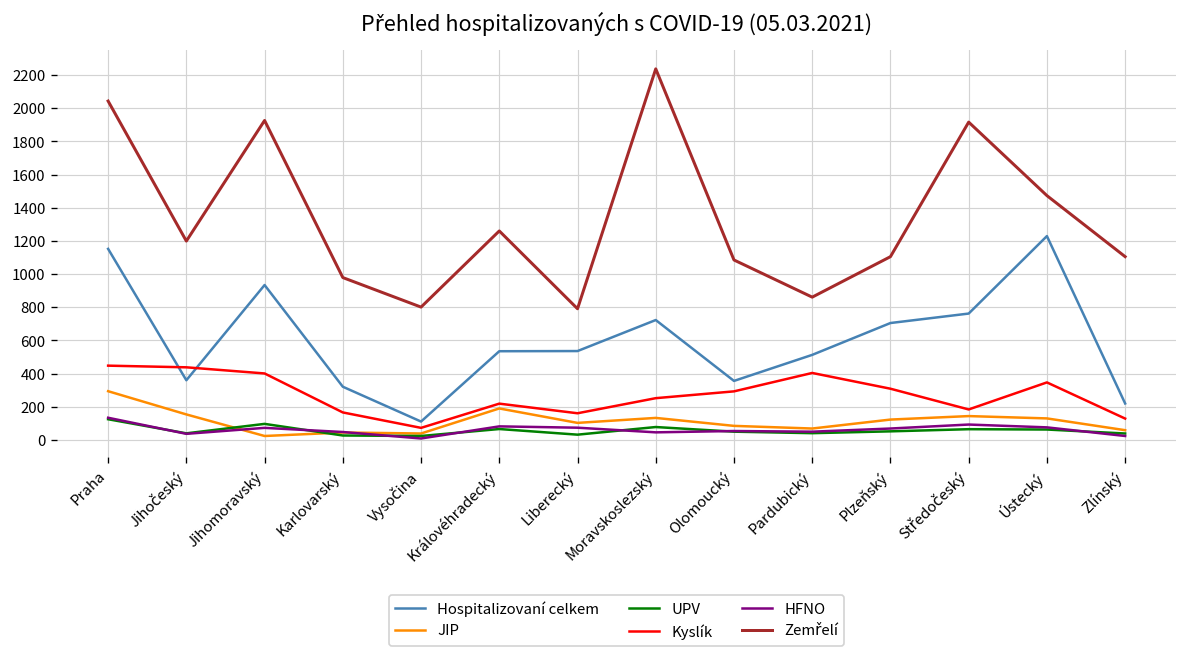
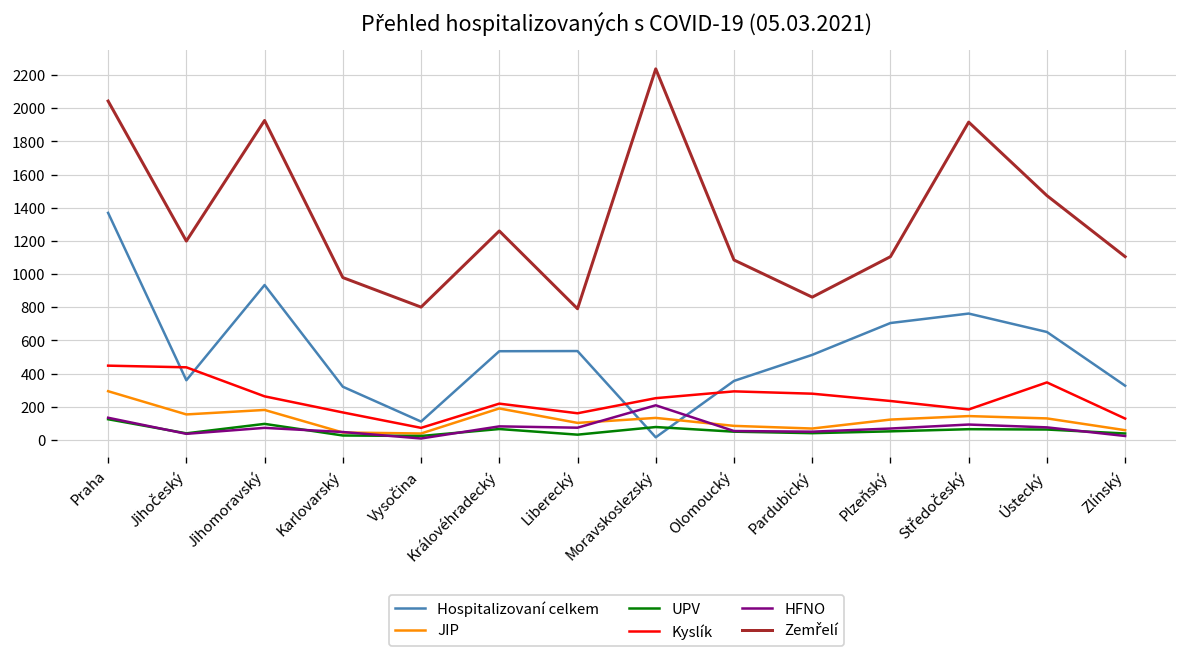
Hospitalizovaní celkem, Praha: 1150 -> 1370
JIP, Jihomoravský: 20 -> 180
Kyslík, Jihomoravský: 400 -> 260
Hospitalizovaní celkem, Moravskoslezský: 720 -> 20
HFNO, Moravskoslezský: 50 -> 210
Kyslík, Pardubický: 400 -> 280
Kyslík, Plzeňský: 310 -> 240
Hospitalizovaní celkem, Ústecký: 1230 -> 650
Hospitalizovaní celkem, Zlínský: 220 -> 330
